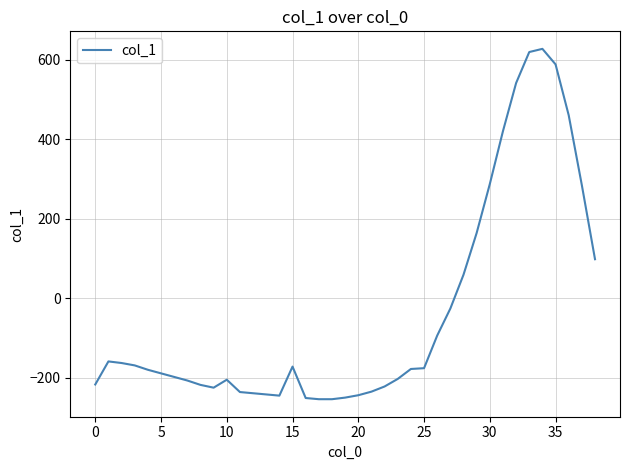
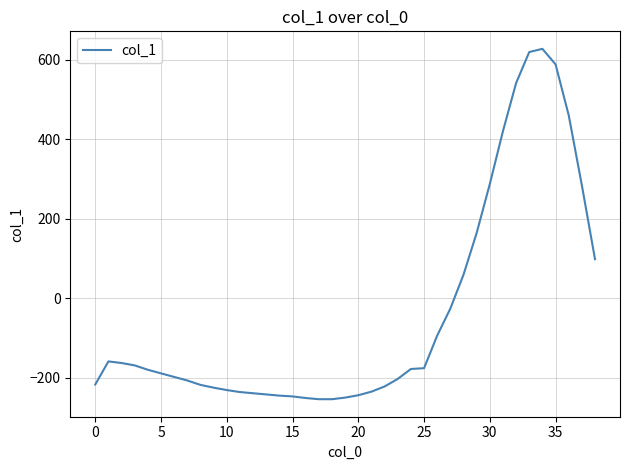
10: -210 -> -230
15: -170 -> -250
